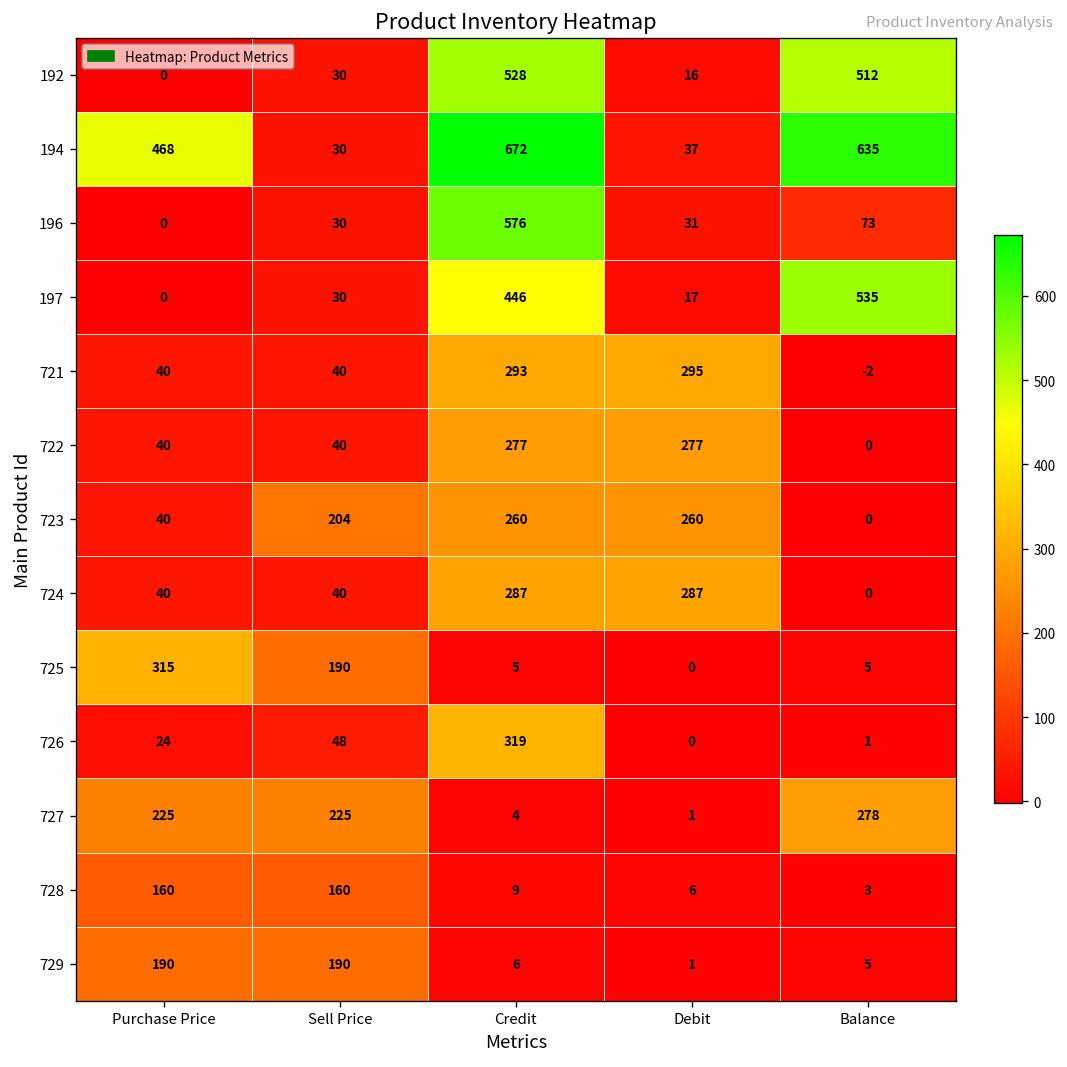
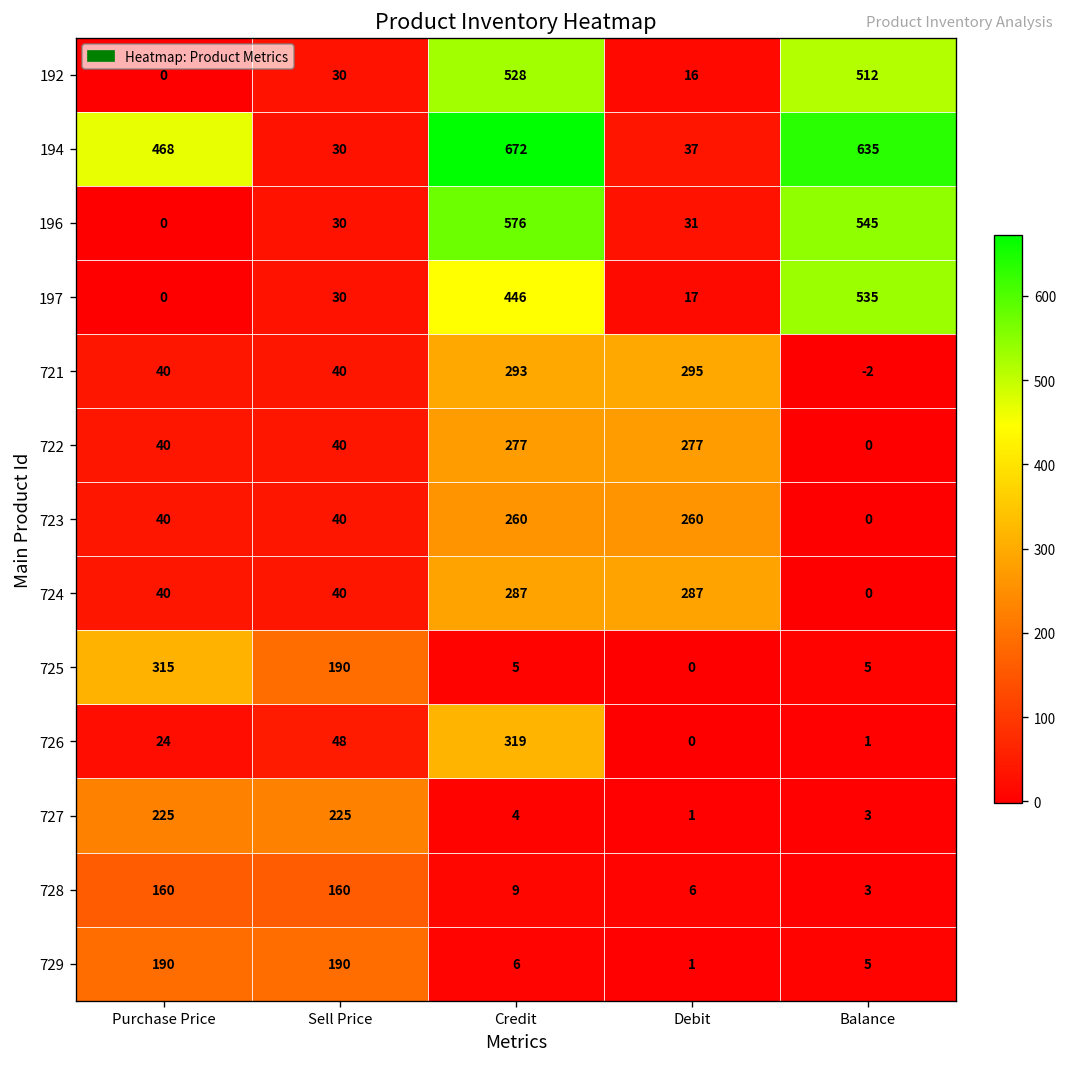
196, Balance: 73 -> 545
723, Sell Price: 204 -> 40
727, Balance: 278 -> 3
